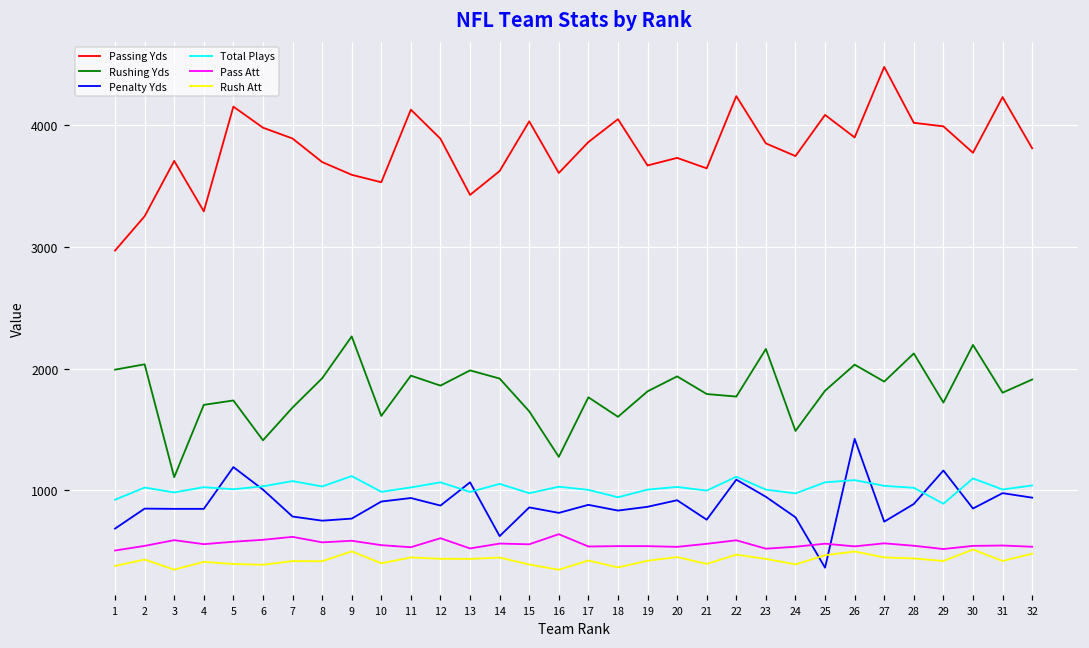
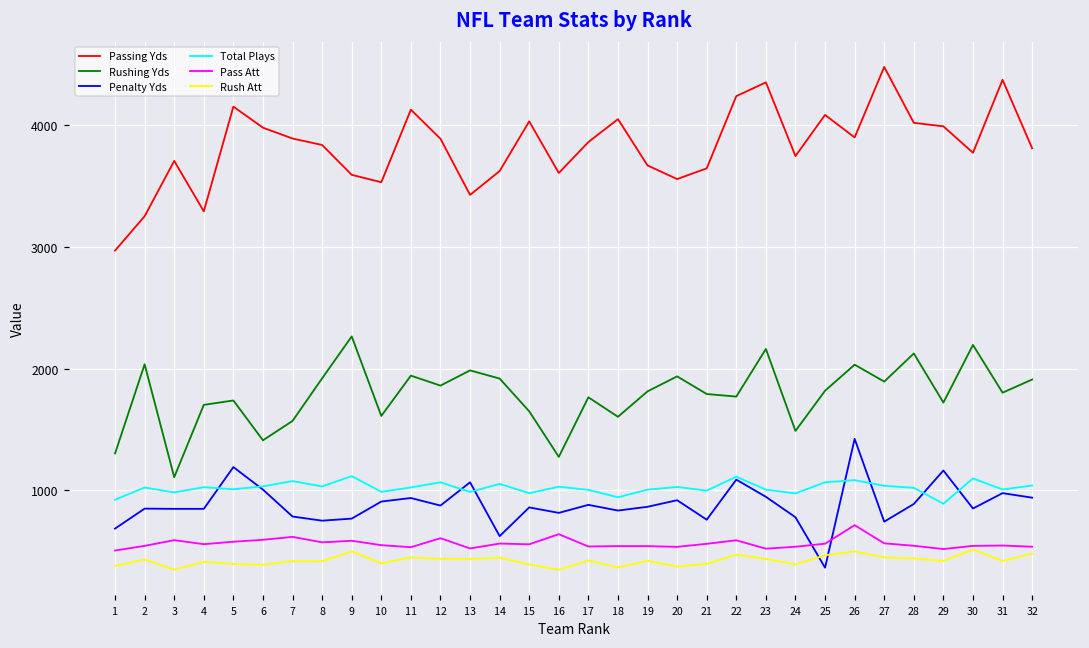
Rushing Yds, 1: 1990 -> 1300
Rushing Yds, 7: 1680 -> 1570
Passing Yds, 8: 3700 -> 3840
Passing Yds, 20: 3730 -> 3560
Rush Att, 20: 450 -> 380
Passing Yds, 23: 3850 -> 4350
Pass Att, 26: 540 -> 720
Passing Yds, 31: 4230 -> 4370
